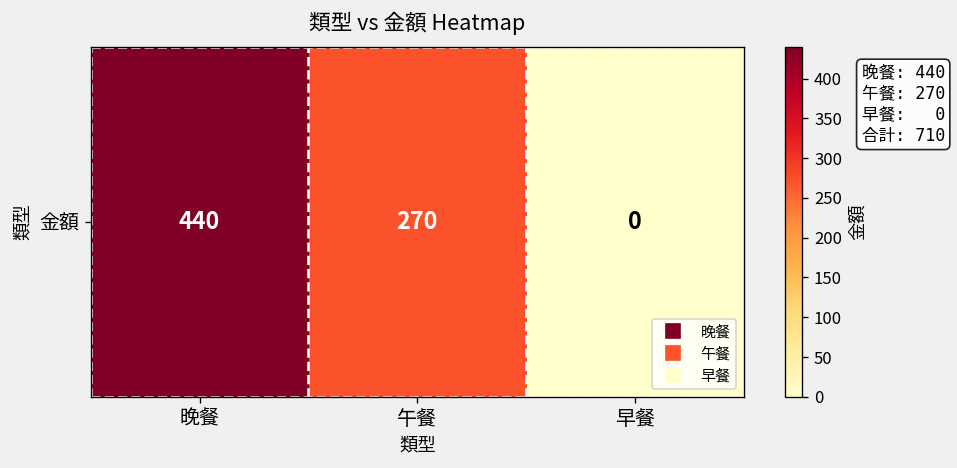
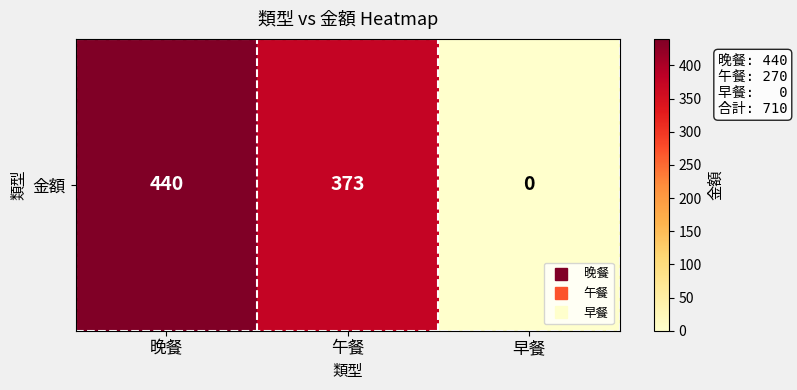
金額, 午餐: 270 -> 373
